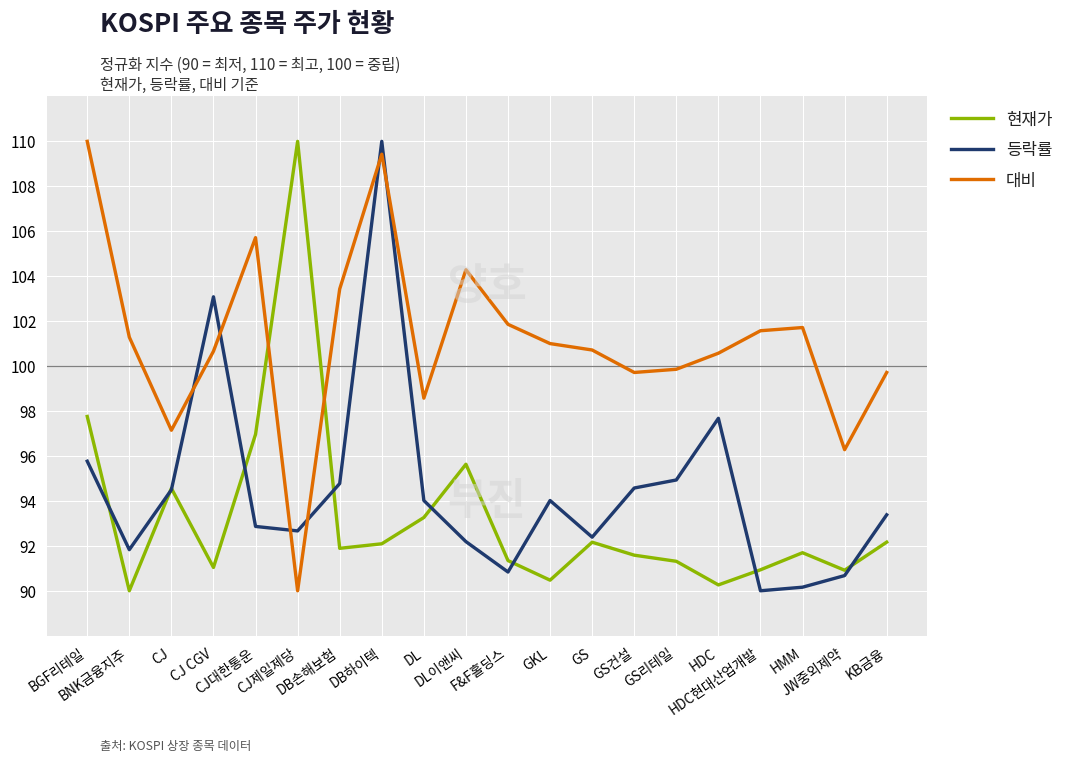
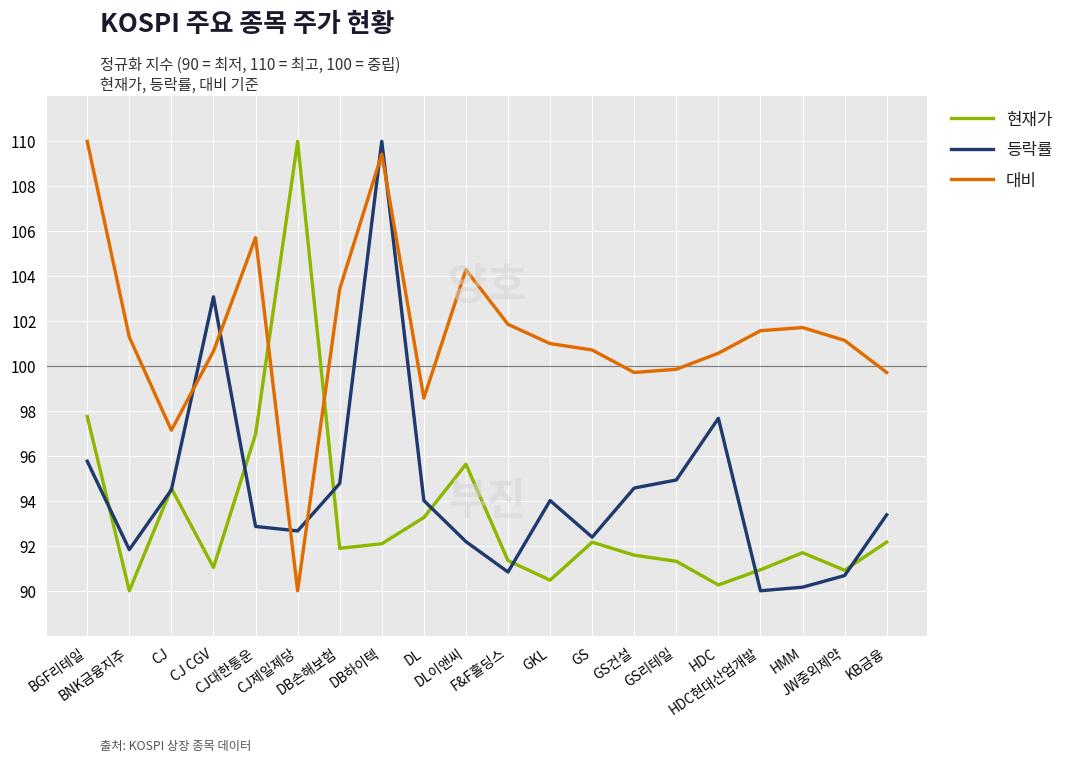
대비, JW중외제약: 96.3 -> 101.1
